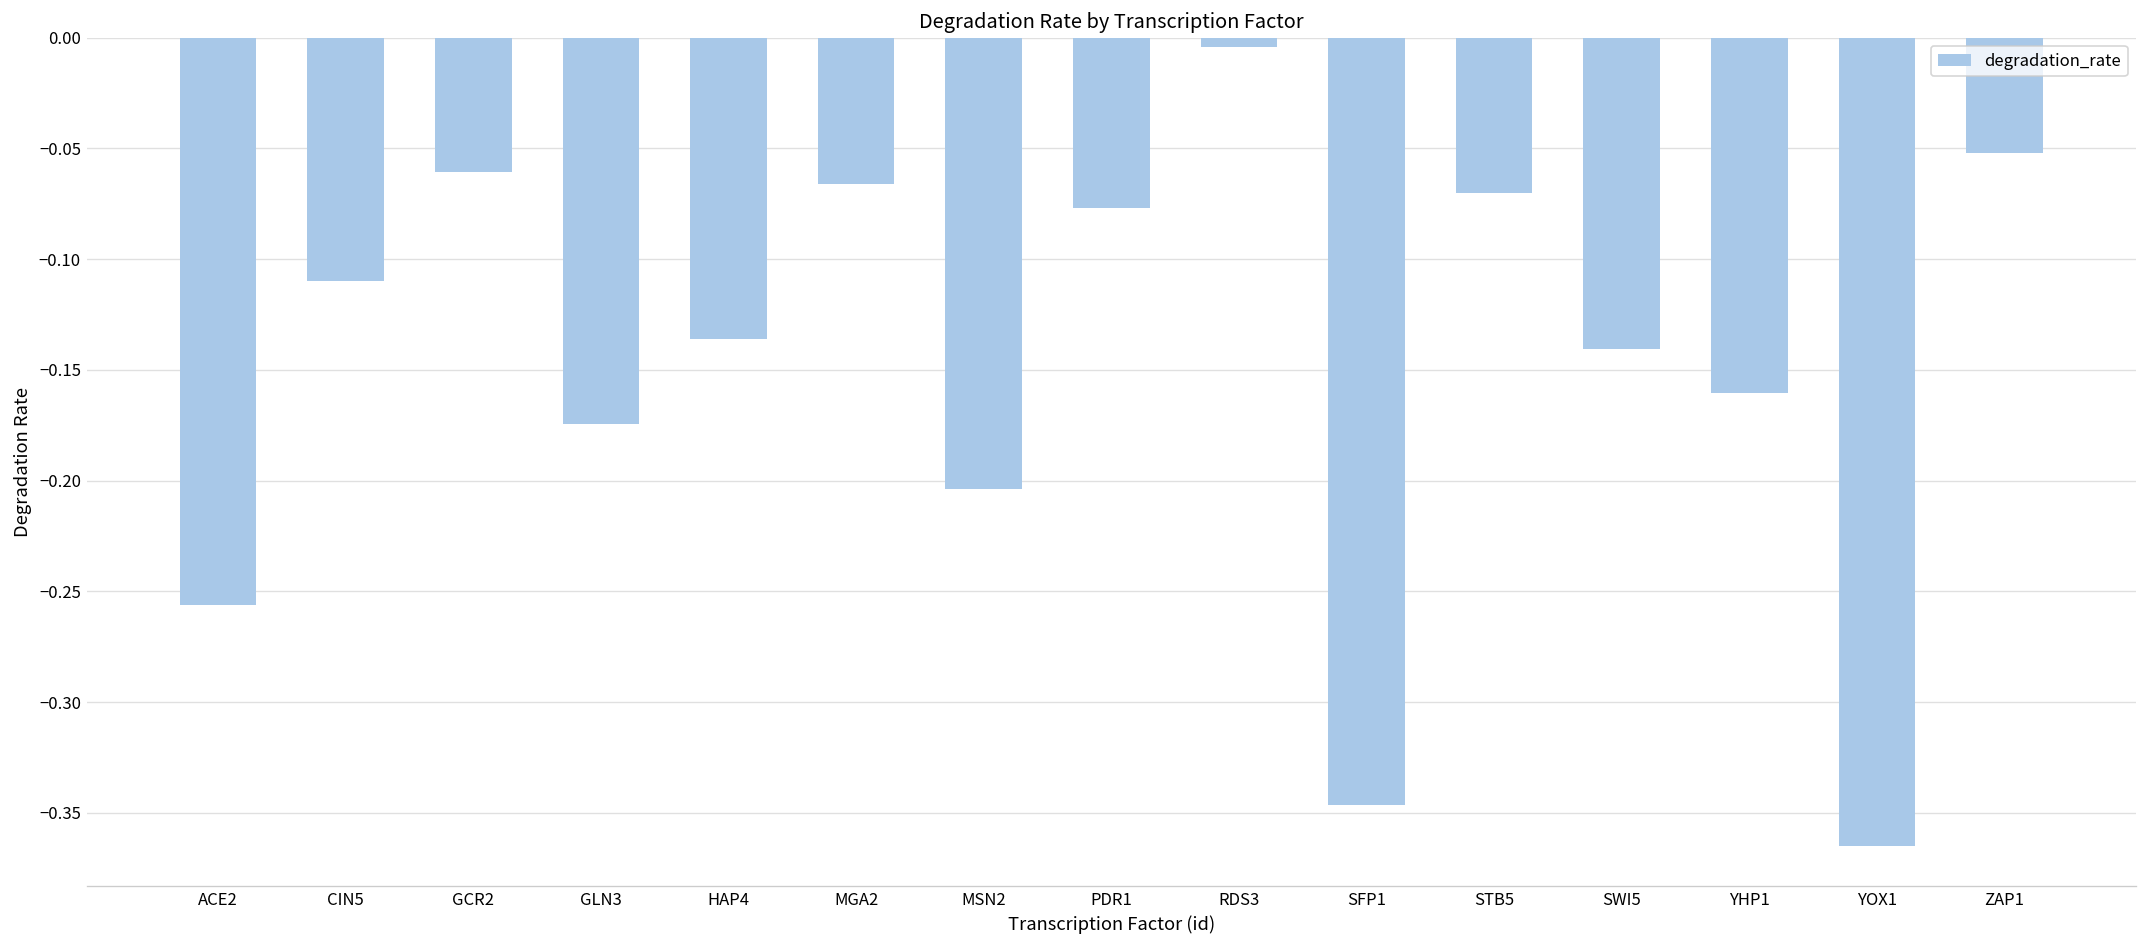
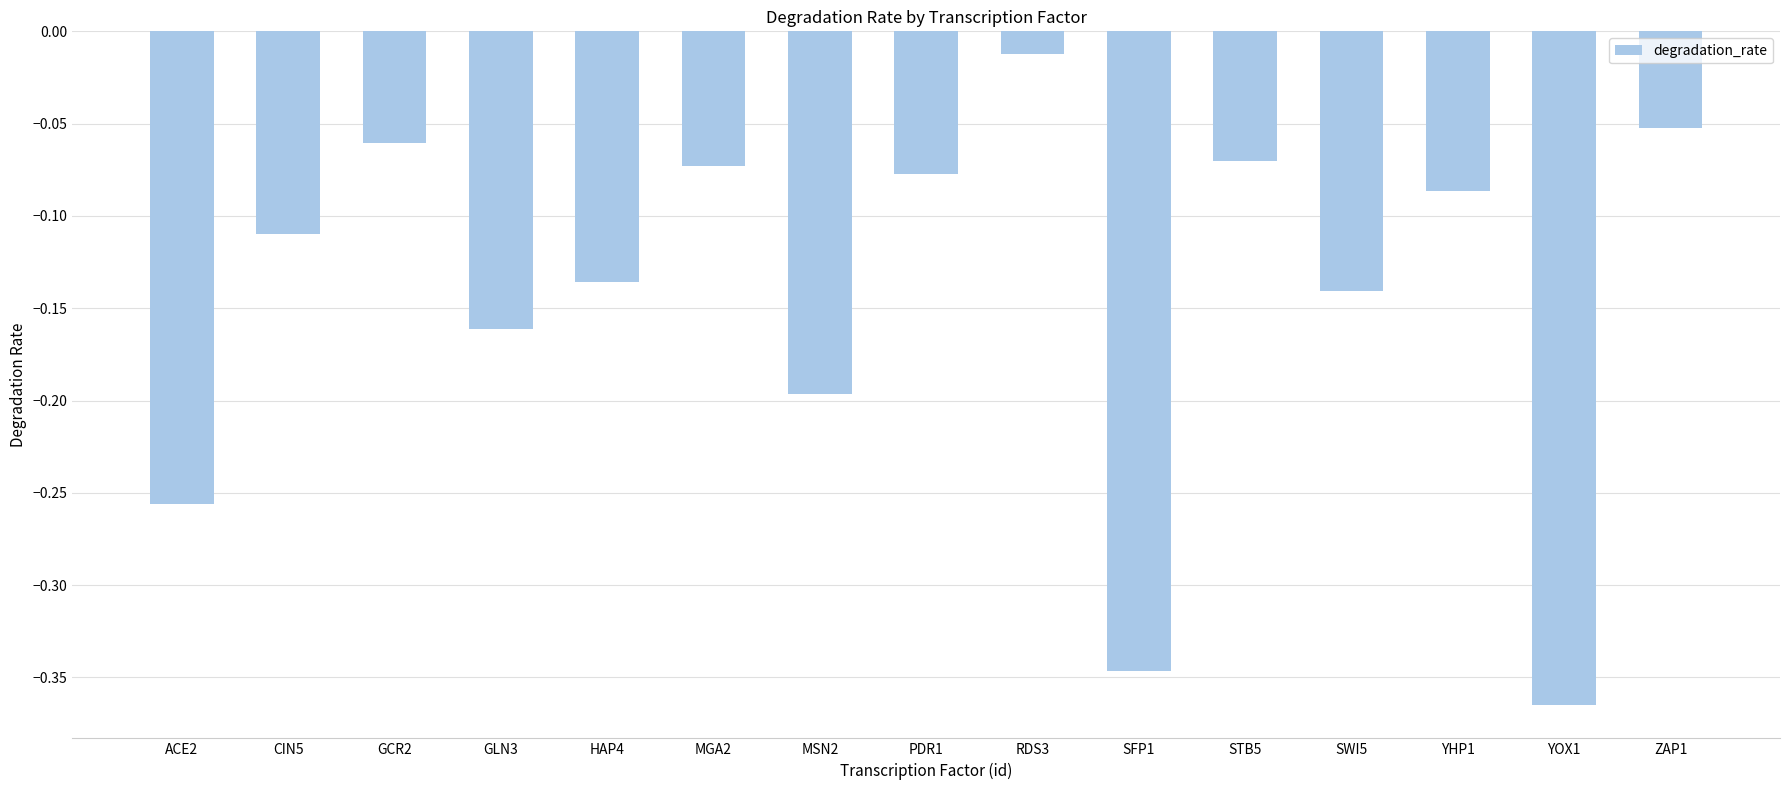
GLN3: -0.175 -> -0.161
MGA2: -0.066 -> -0.073
MSN2: -0.204 -> -0.197
RDS3: -0.004 -> -0.012
YHP1: -0.161 -> -0.087
